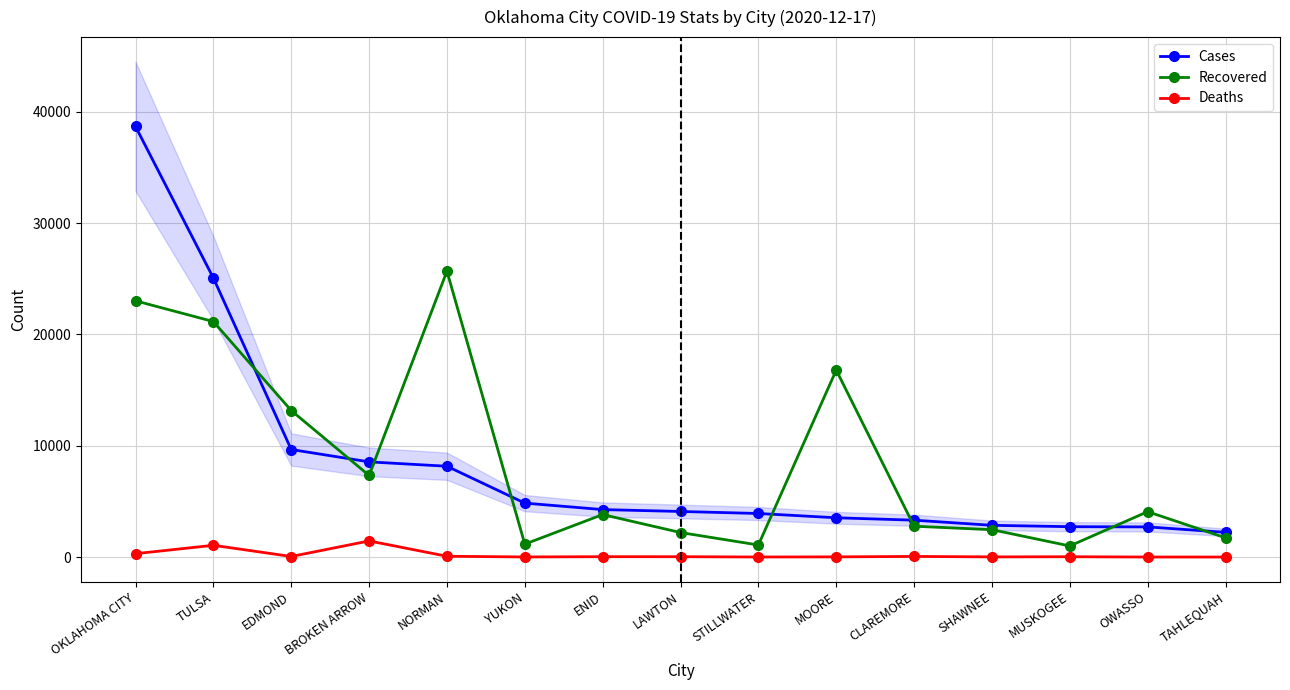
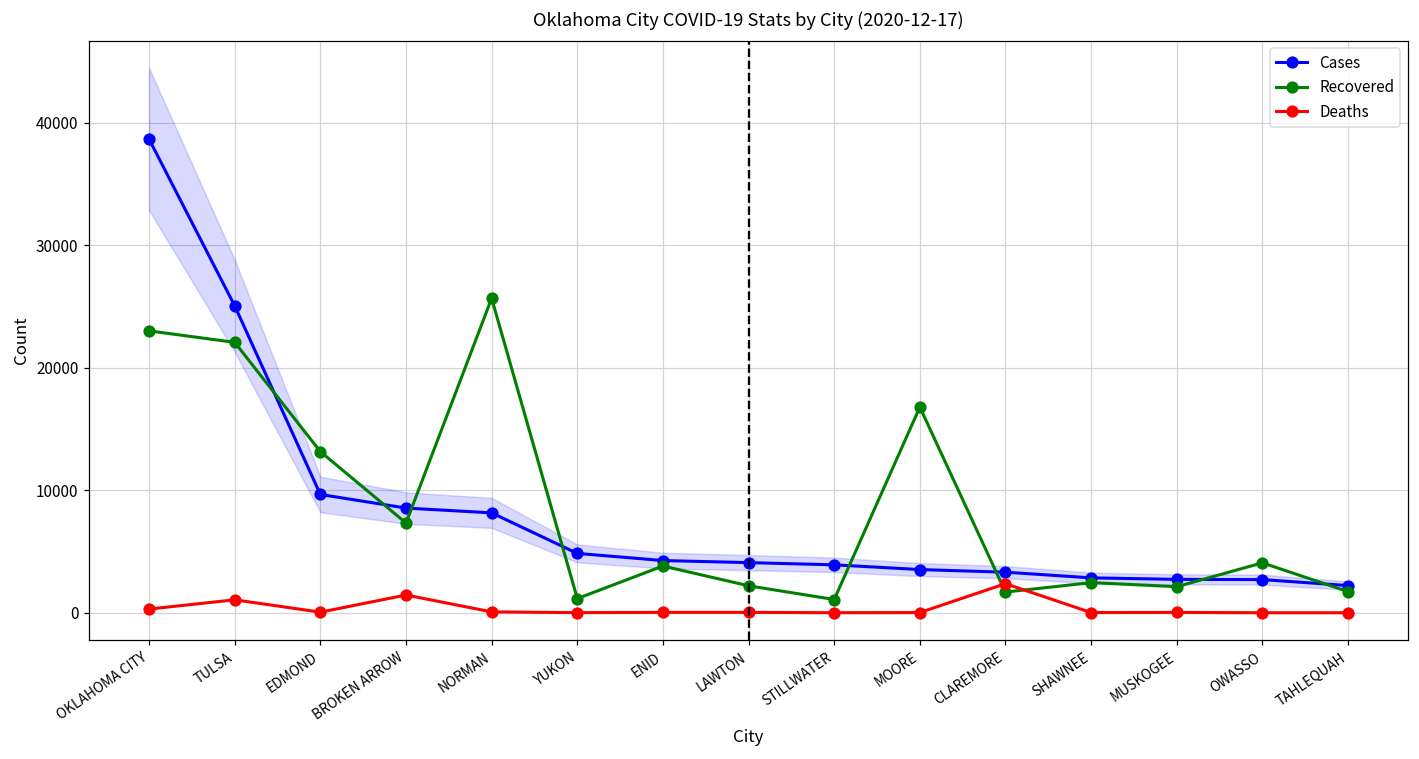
Recovered, TULSA: 21200 -> 22100
Recovered, CLAREMORE: 2800 -> 1700
Deaths, CLAREMORE: 100 -> 2400
Recovered, MUSKOGEE: 1000 -> 2100
